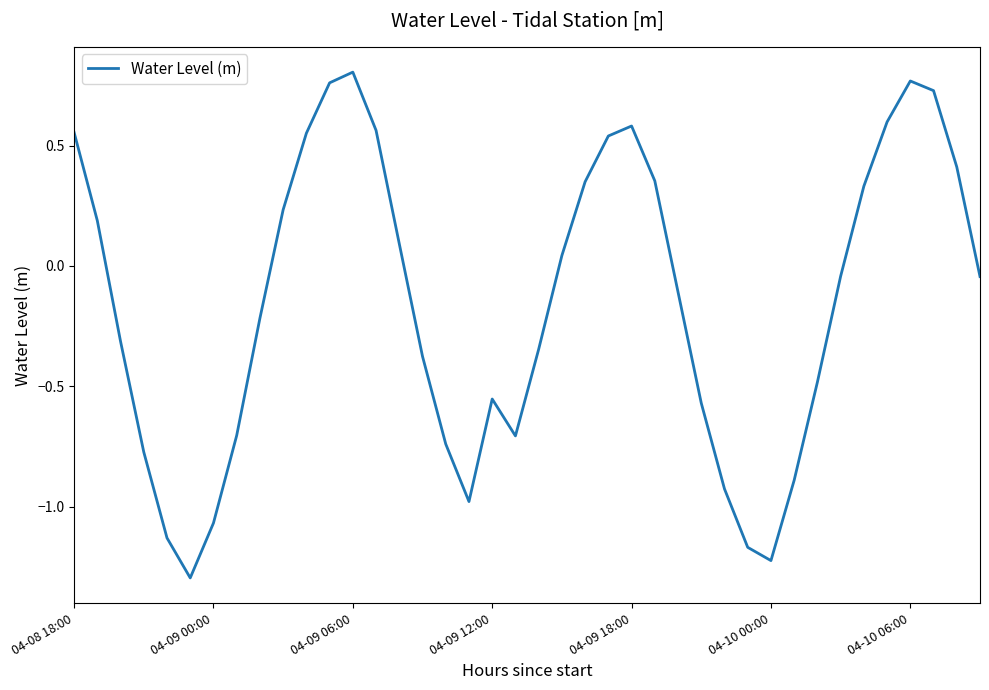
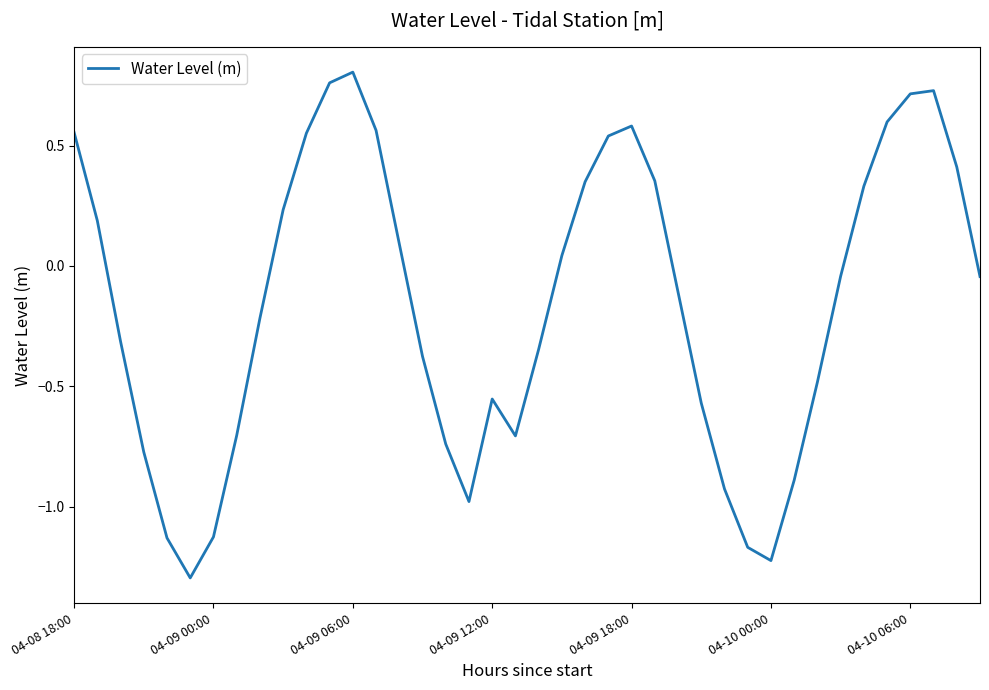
04-09 00:00: -1.07 -> -1.13
04-10 06:00: 0.77 -> 0.71
